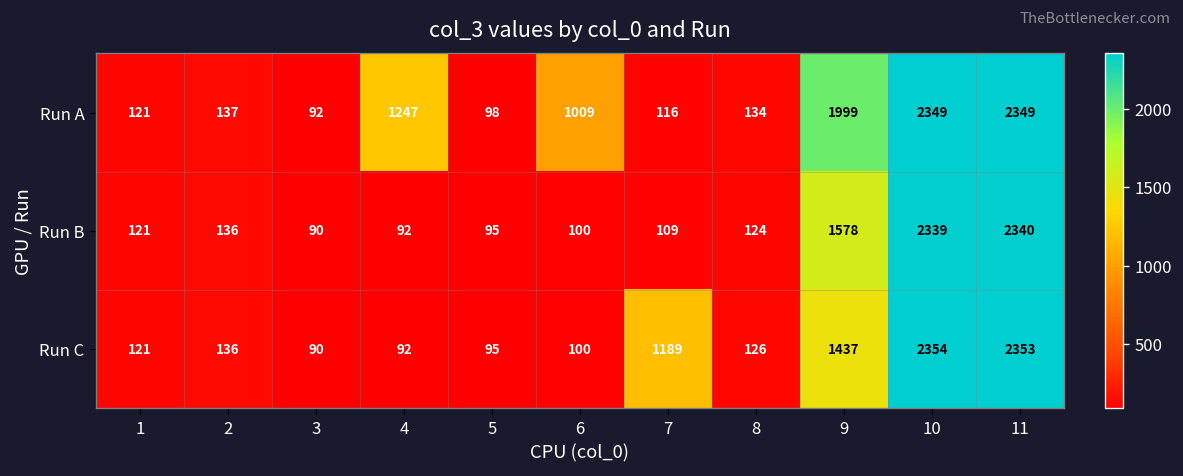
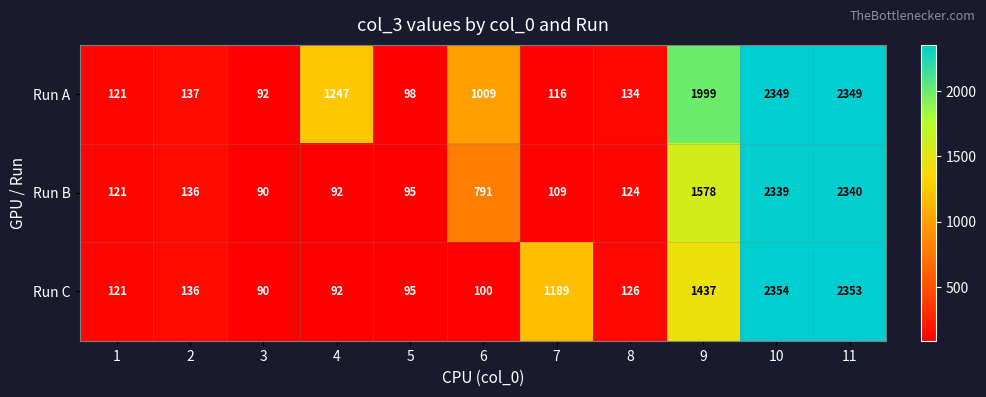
Run B, 6: 100 -> 791
